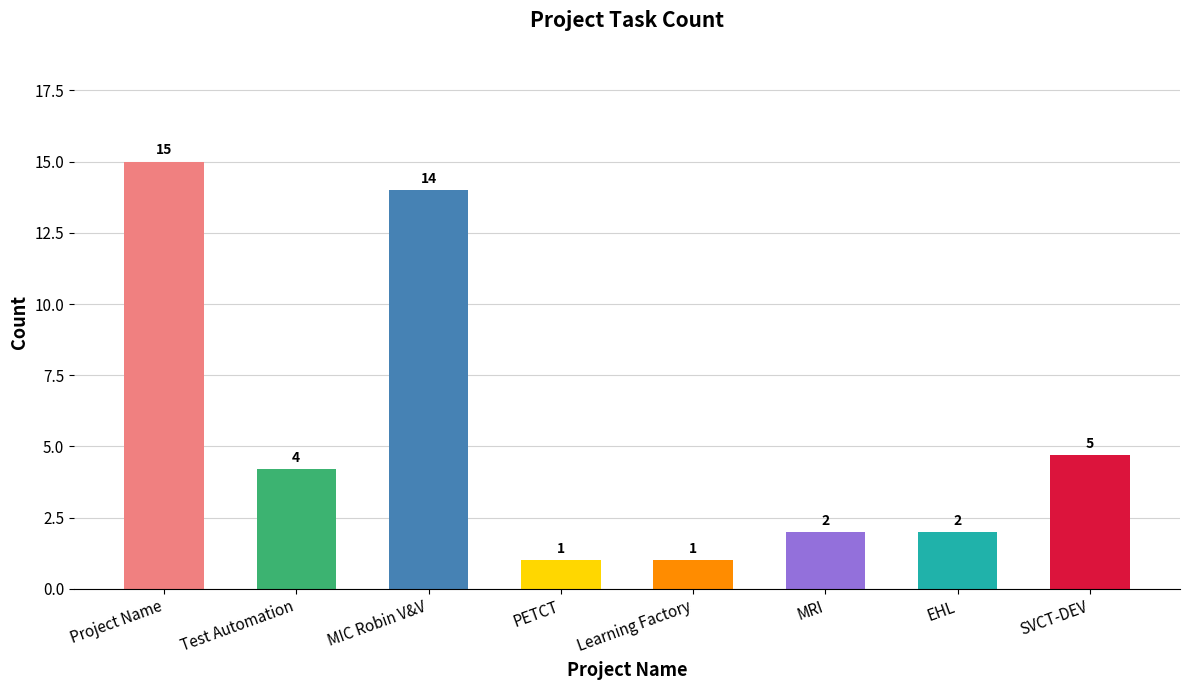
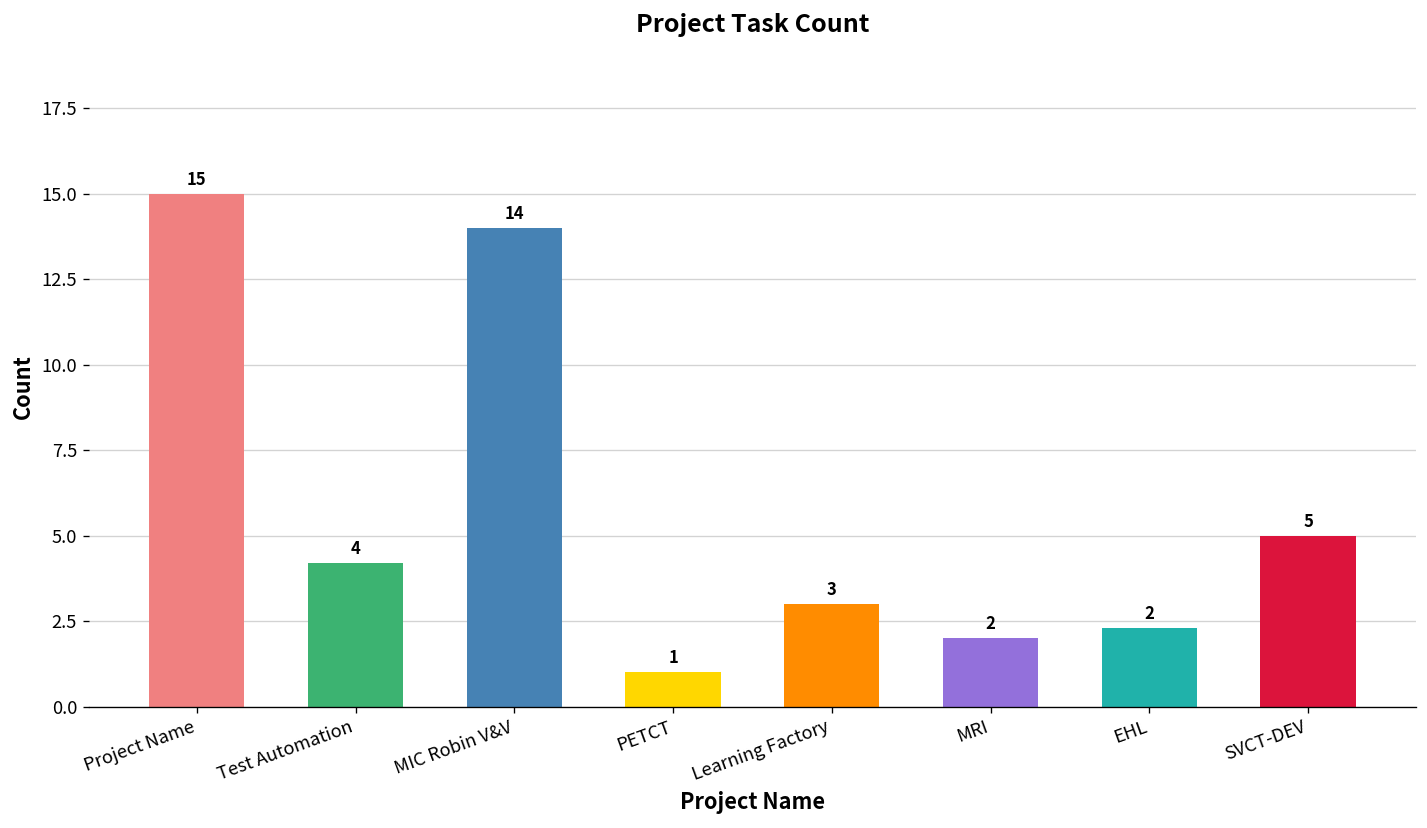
Learning Factory: 1 -> 3
EHL: 2.0 -> 2.3
SVCT-DEV: 4.7 -> 5.0
